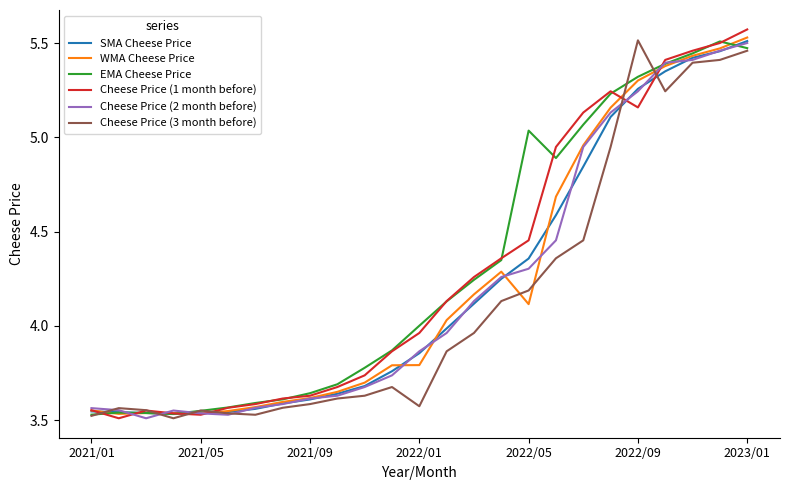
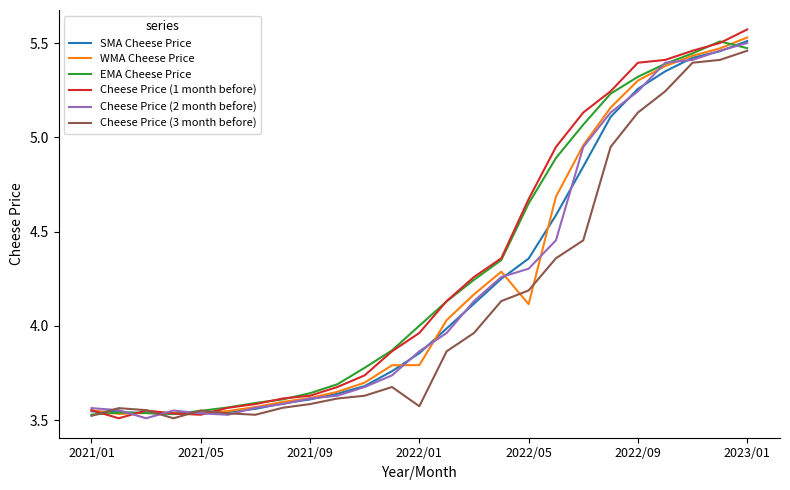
EMA Cheese Price, 2022/05: 5.04 -> 4.65
Cheese Price (1 month before), 2022/05: 4.45 -> 4.67
Cheese Price (1 month before), 2022/09: 5.16 -> 5.40
Cheese Price (3 month before), 2022/09: 5.51 -> 5.13
